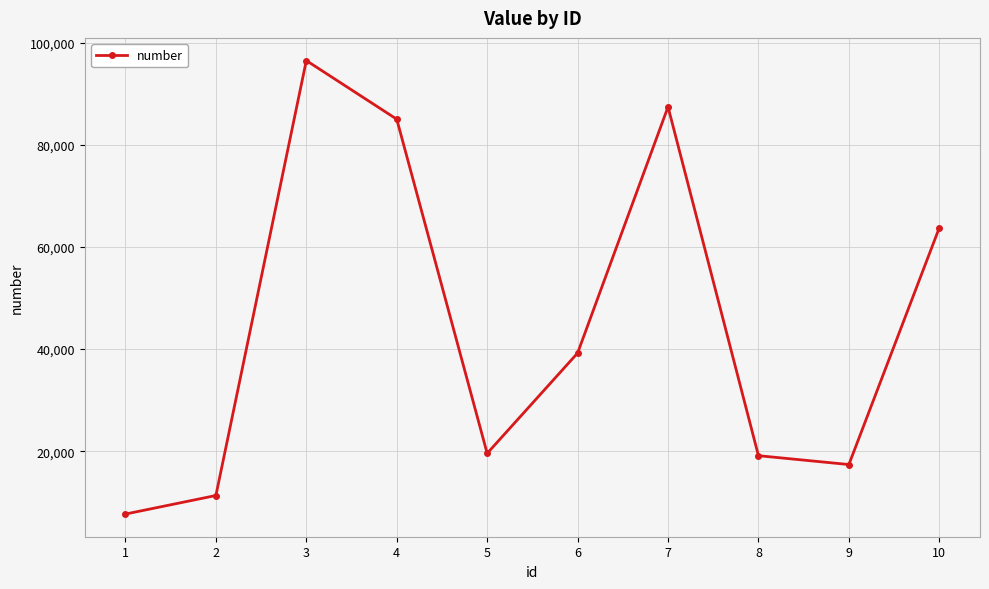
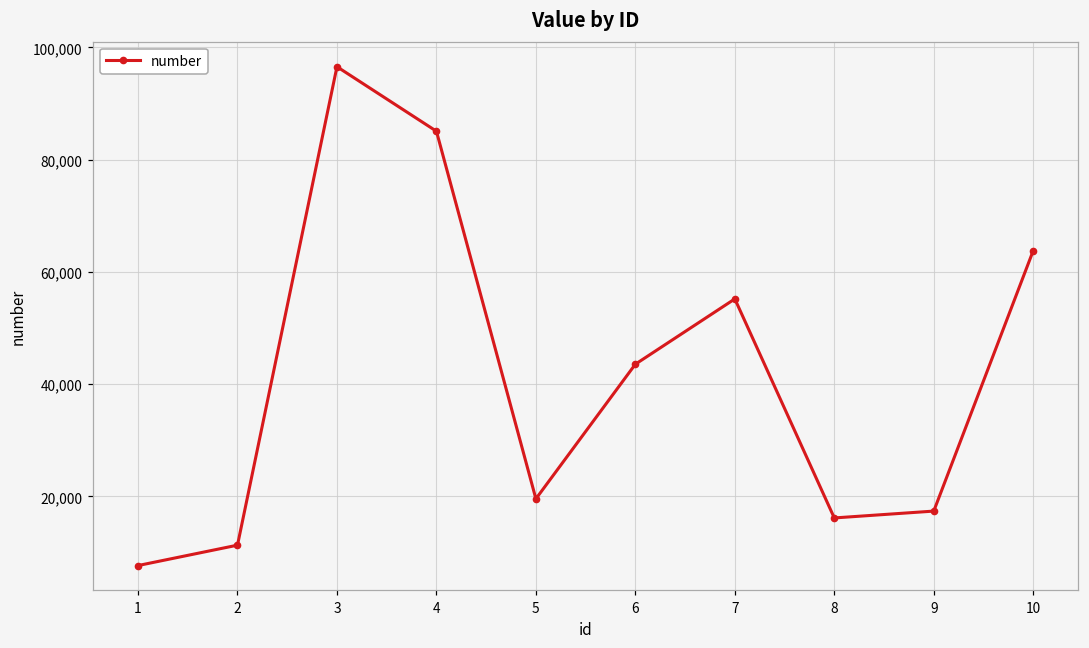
6: 39,000 -> 44,000
7: 87,000 -> 55,000
8: 19,000 -> 16,000
